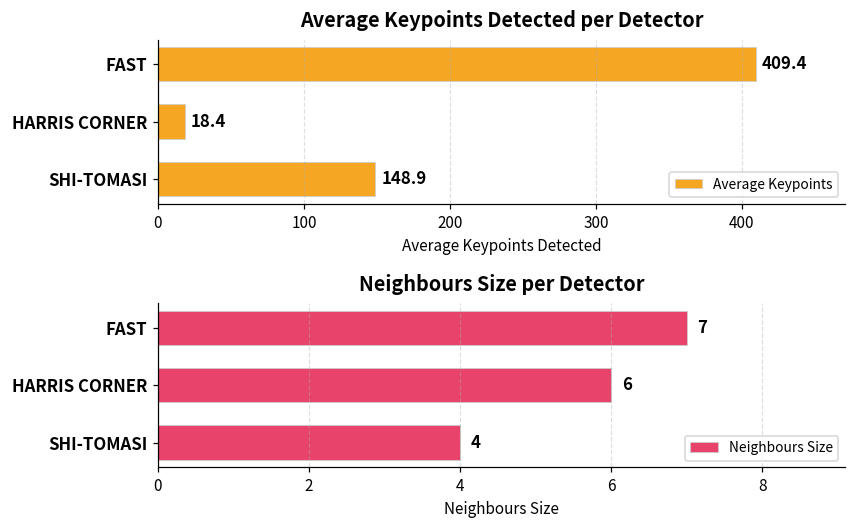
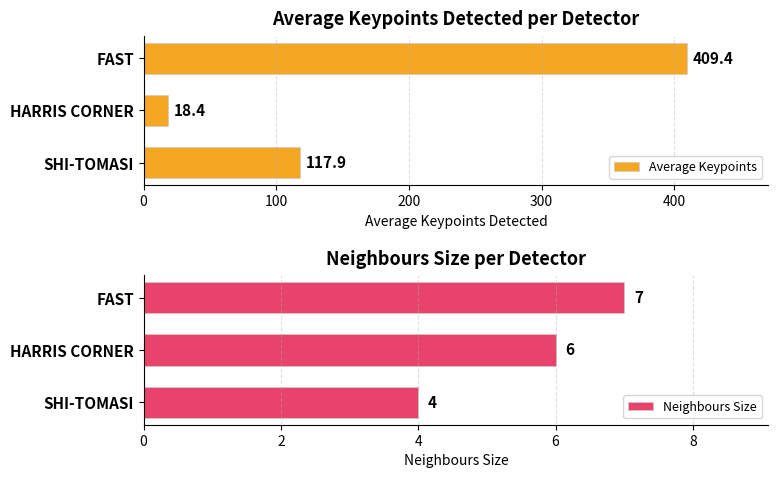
Average Keypoints Detected per Detector, SHI-TOMASI: 148.9 -> 117.9
